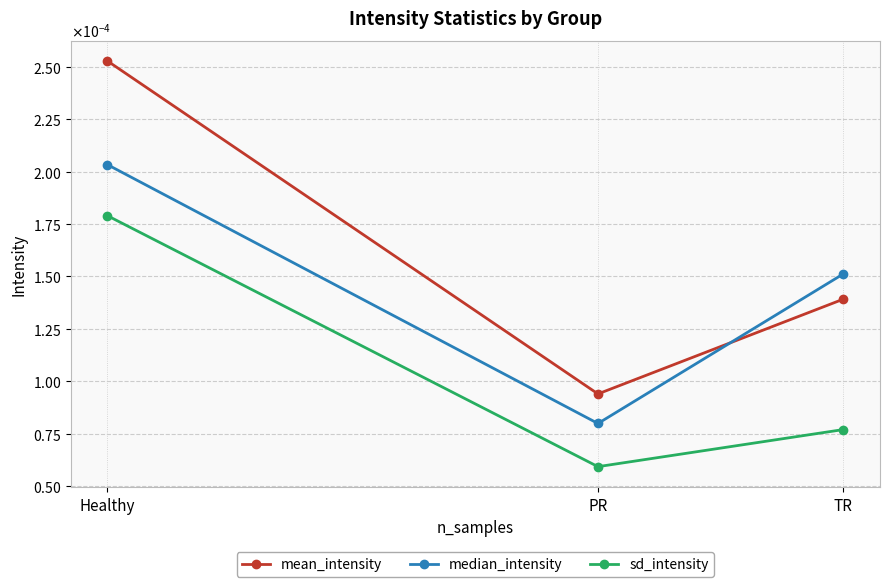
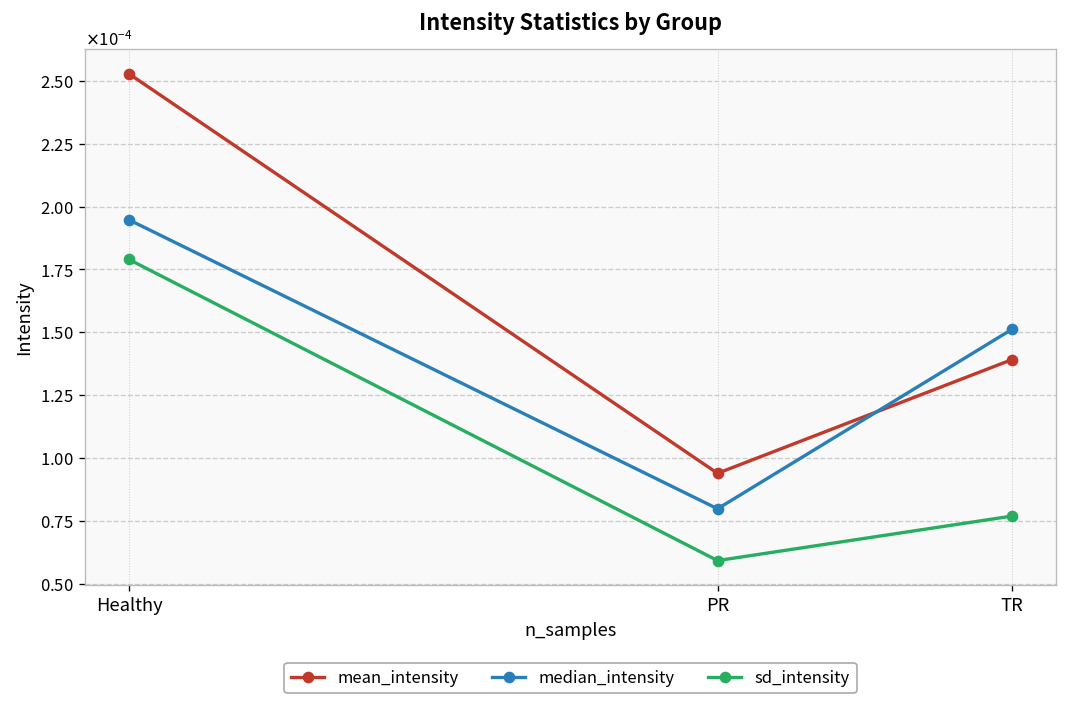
median_intensity, Healthy: 0.000203 -> 0.000195
